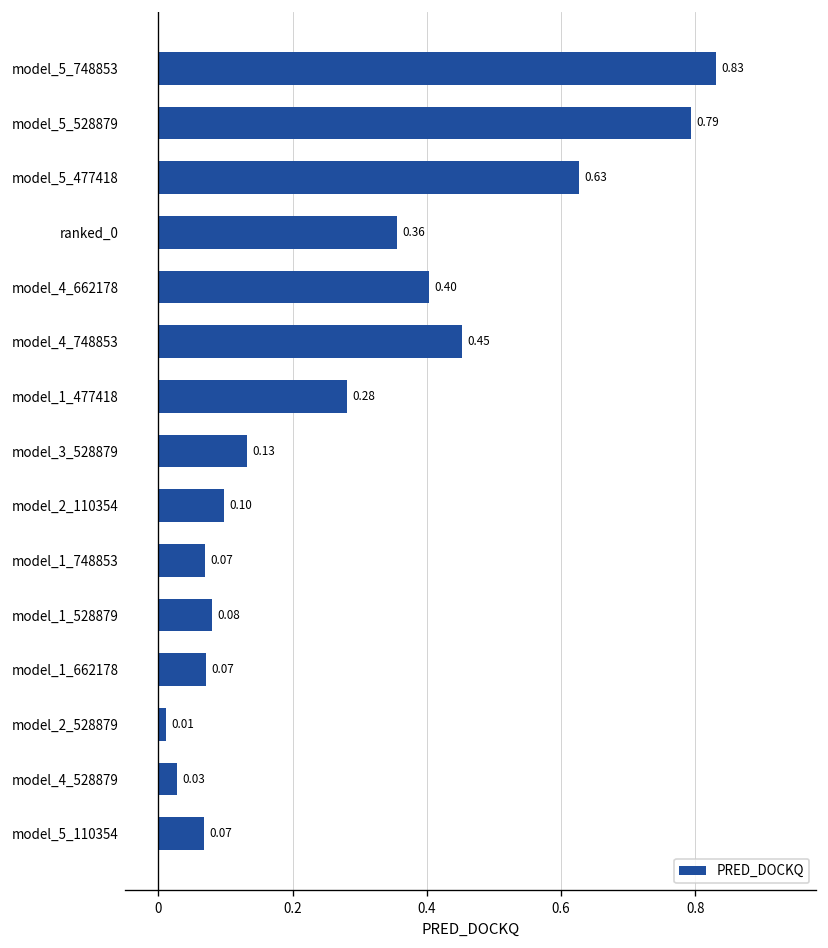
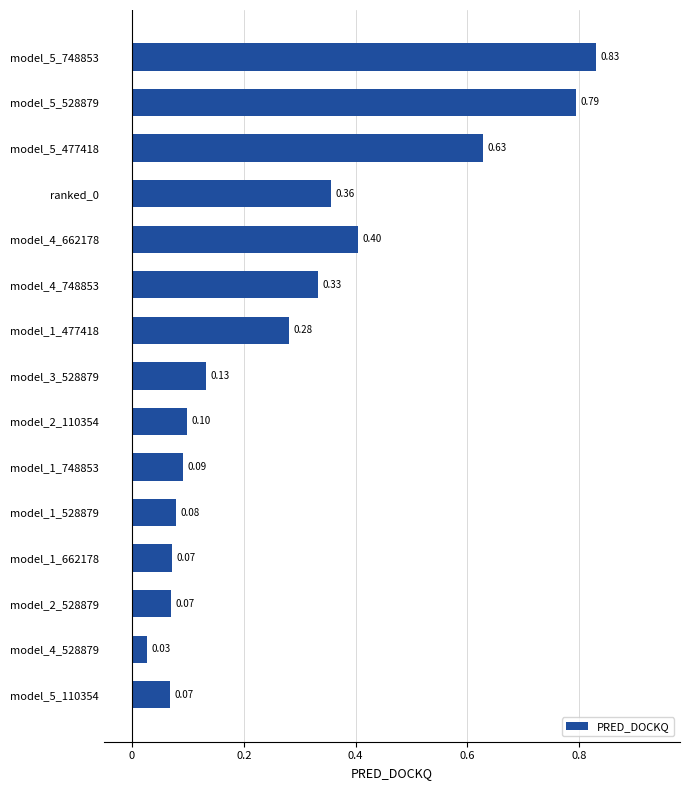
model_4_748853: 0.45 -> 0.33
model_1_748853: 0.07 -> 0.09
model_2_528879: 0.01 -> 0.07
